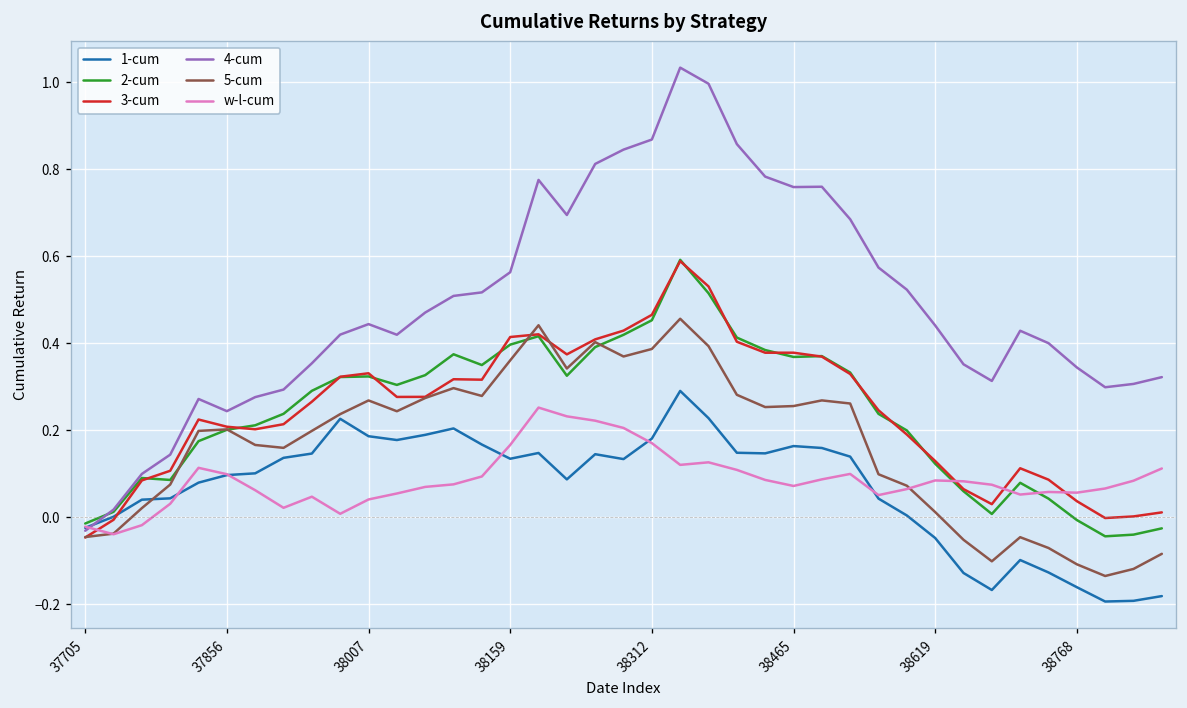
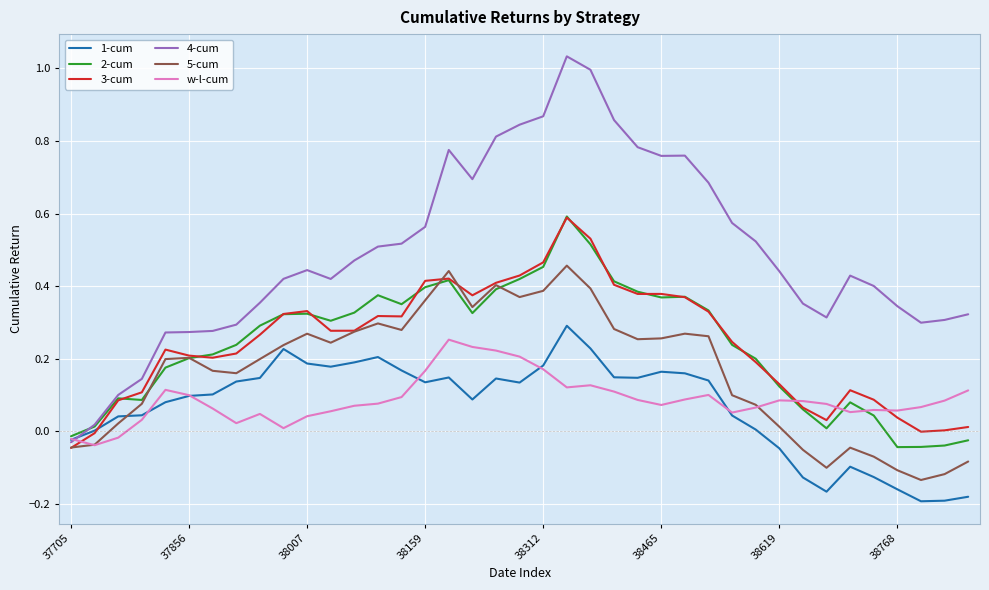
4-cum, 37856: 0.24 -> 0.27
2-cum, 38768: -0.01 -> -0.04
